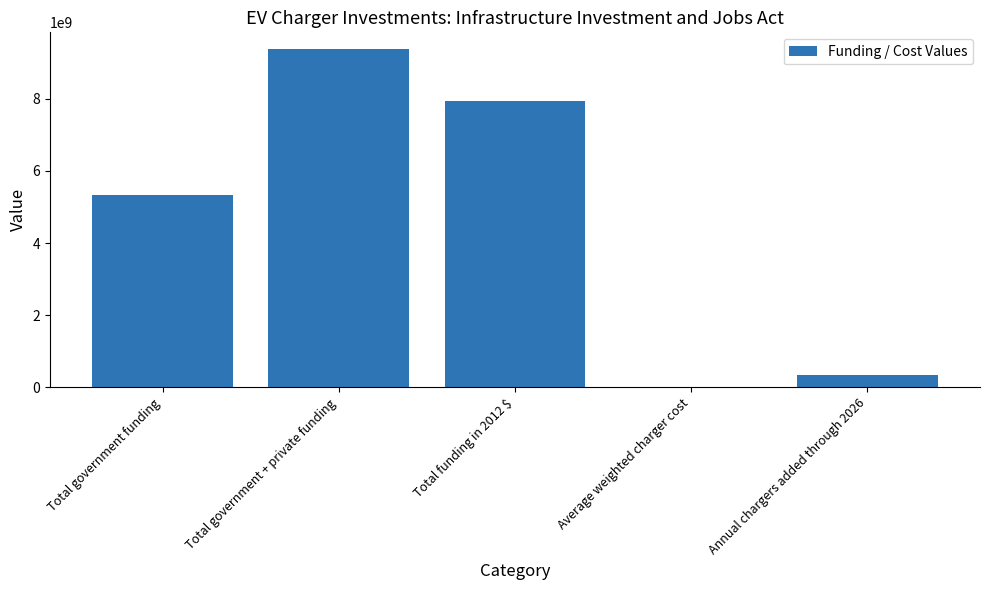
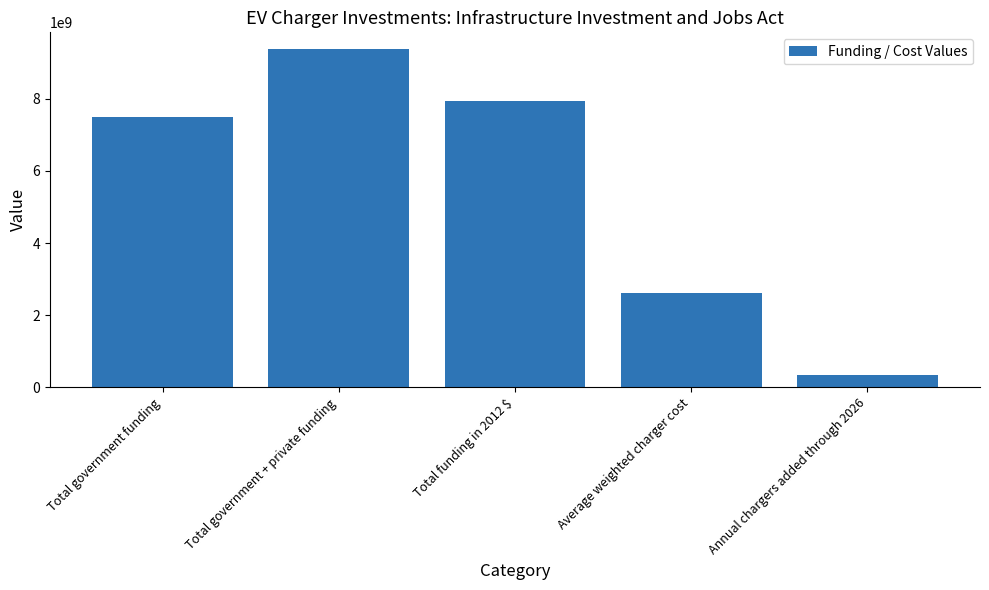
Total government funding: 5300000000 -> 7500000000
Average weighted charger cost: 0 -> 2600000000
